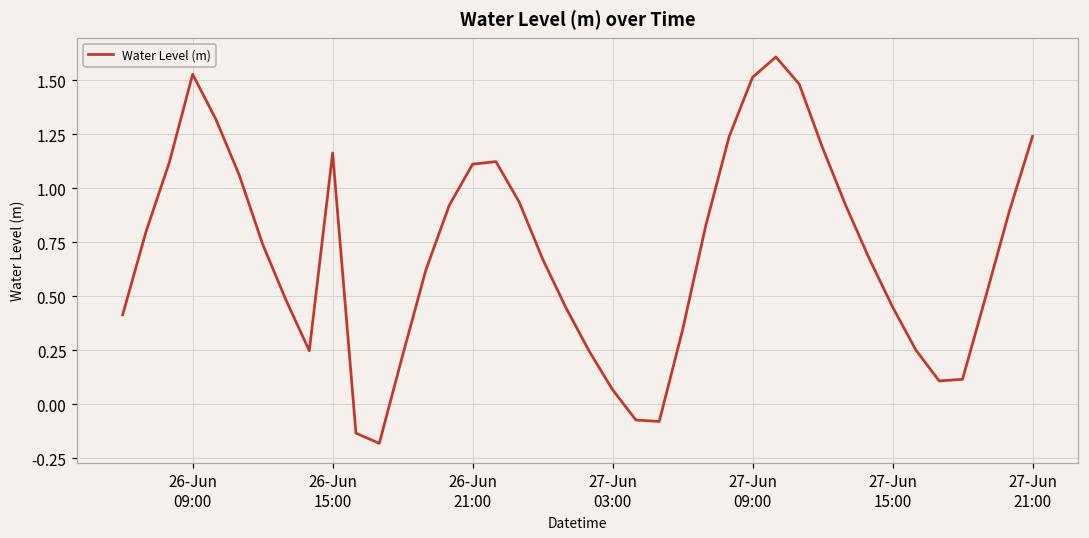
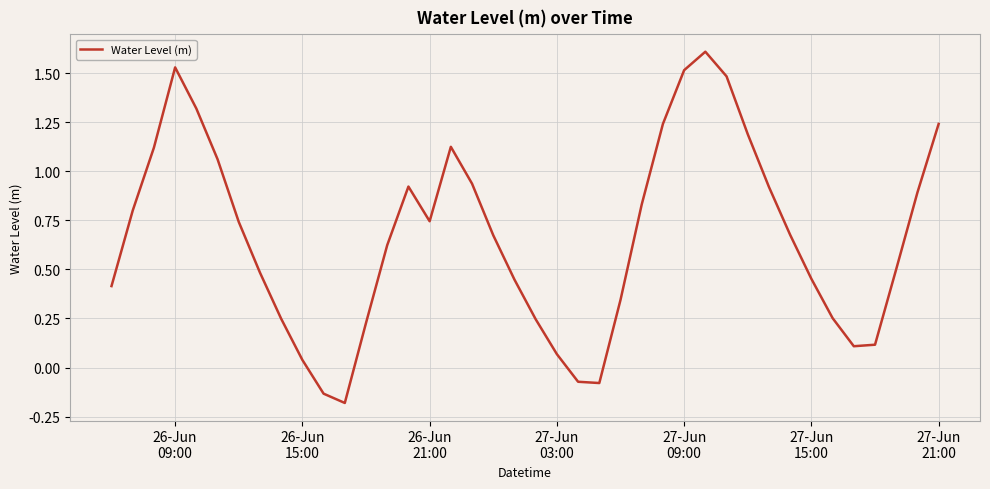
26-Jun 15:00: 1.16 -> 0.04
26-Jun 21:00: 1.11 -> 0.75
